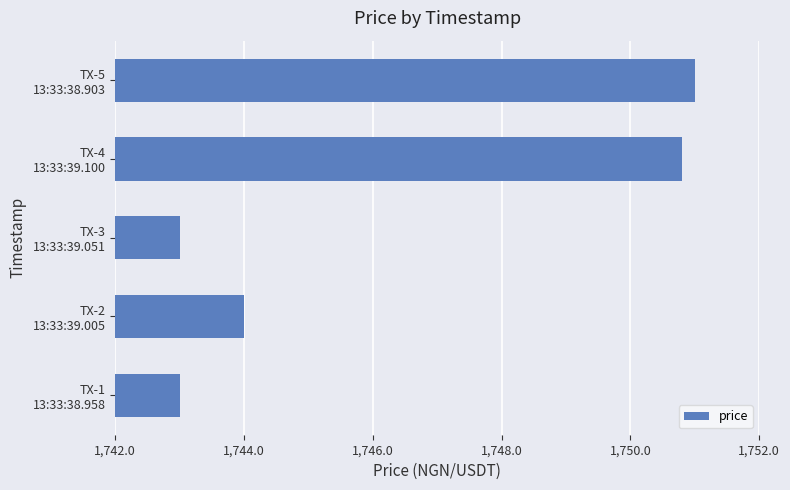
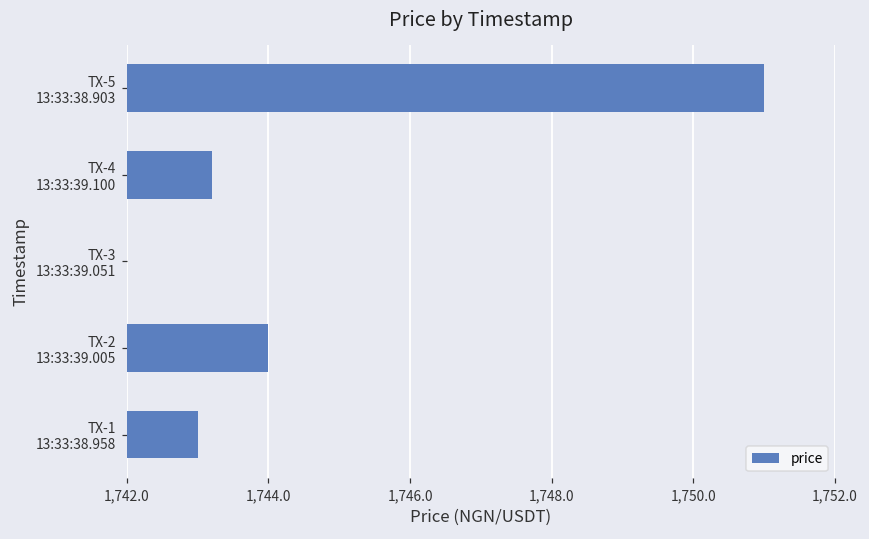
TX-4 13:33:39.100: 1,750.8 -> 1,743.2
TX-3 13:33:39.051: 1,743 -> 1,742
